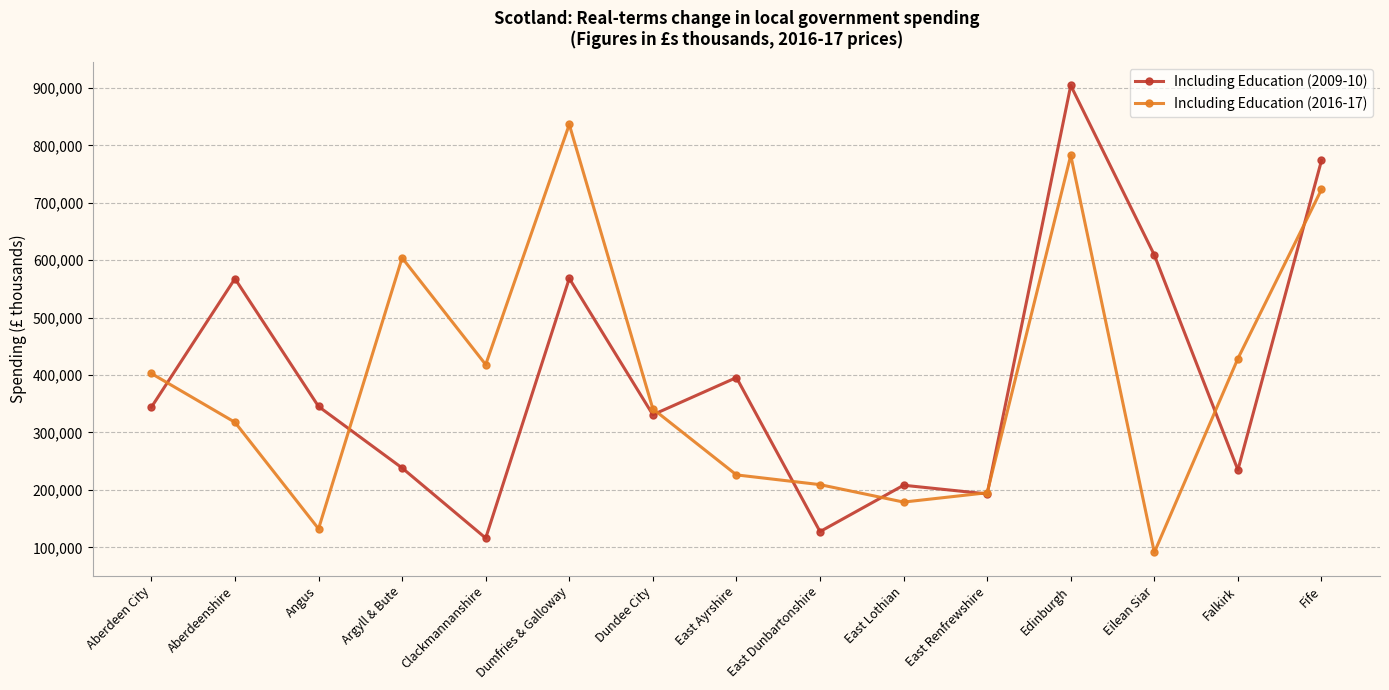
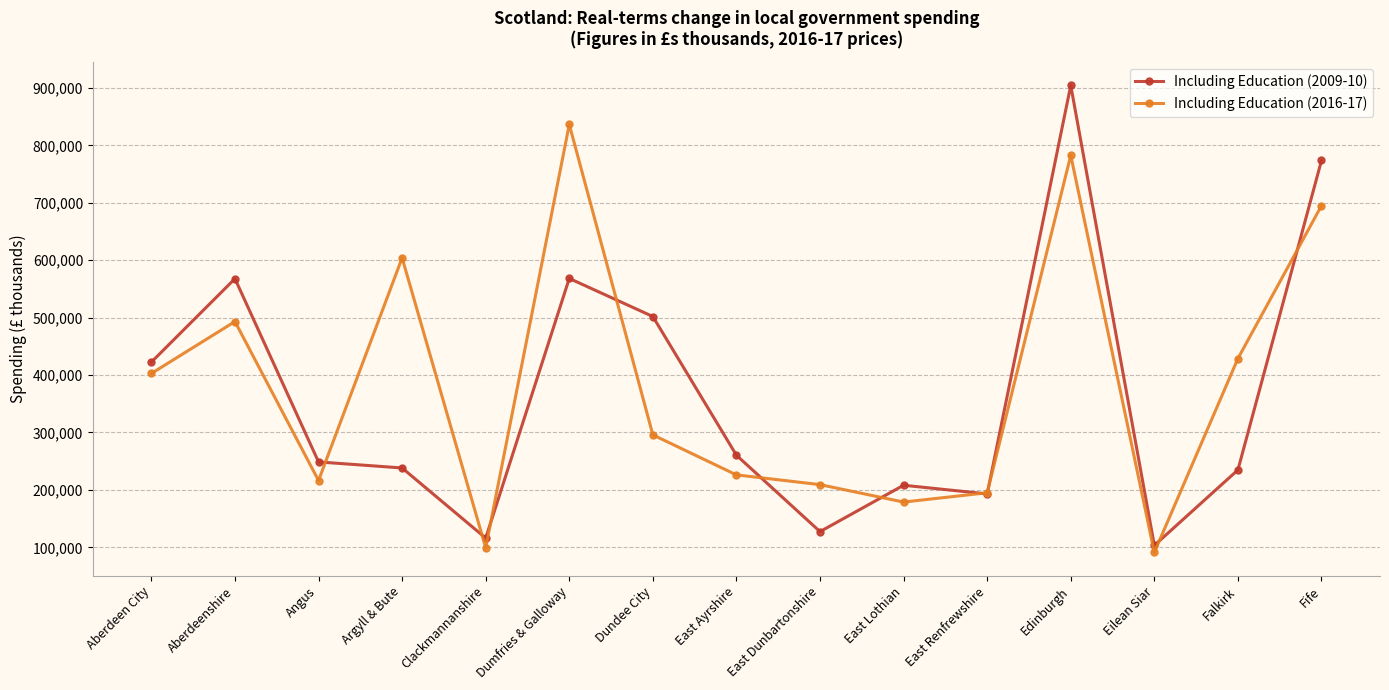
Including Education (2009-10), Aberdeen City: 340,000 -> 420,000
Including Education (2016-17), Aberdeenshire: 320,000 -> 490,000
Including Education (2009-10), Angus: 350,000 -> 250,000
Including Education (2016-17), Angus: 130,000 -> 220,000
Including Education (2016-17), Clackmannanshire: 420,000 -> 100,000
Including Education (2009-10), Dundee City: 330,000 -> 500,000
Including Education (2016-17), Dundee City: 340,000 -> 300,000
Including Education (2009-10), East Ayrshire: 400,000 -> 260,000
Including Education (2009-10), Eilean Siar: 610,000 -> 100,000
Including Education (2016-17), Fife: 720,000 -> 690,000
